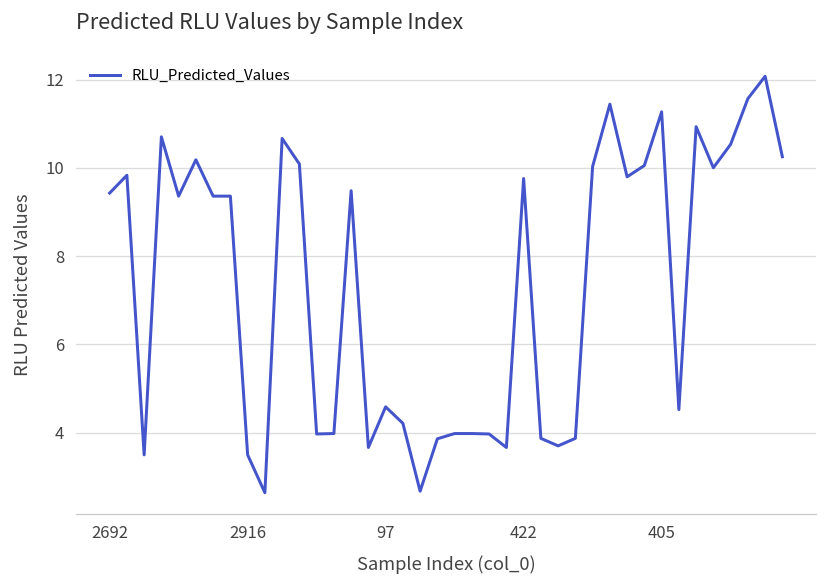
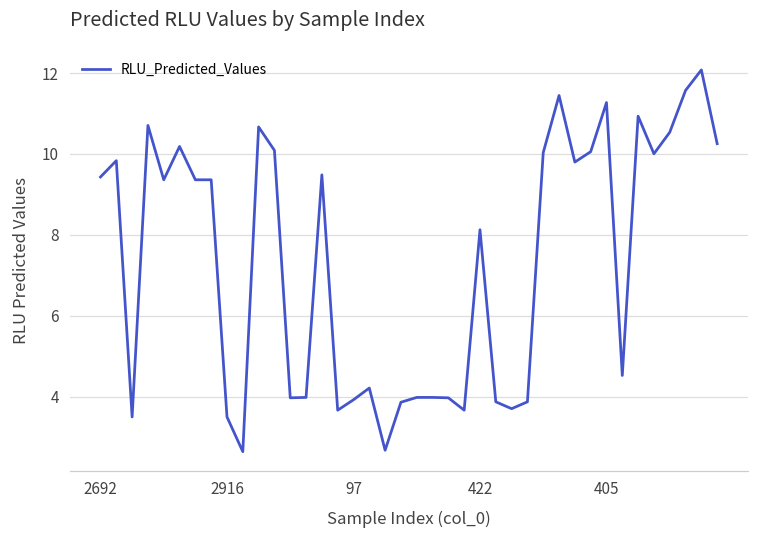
97: 4.6 -> 3.9
422: 9.8 -> 8.1
